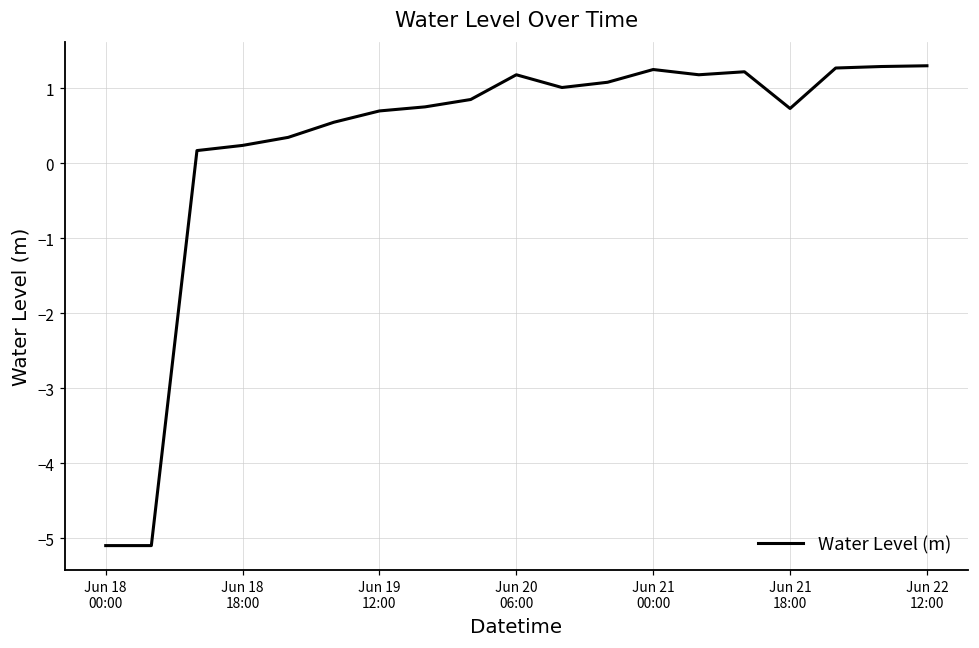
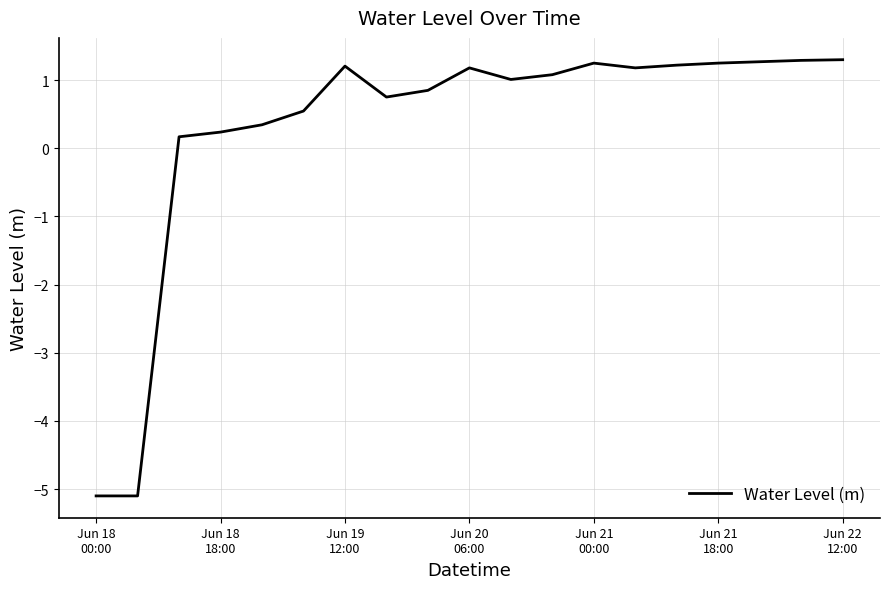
Jun 19 12:00: 0.7 -> 1.2
Jun 21 18:00: 0.7 -> 1.3
